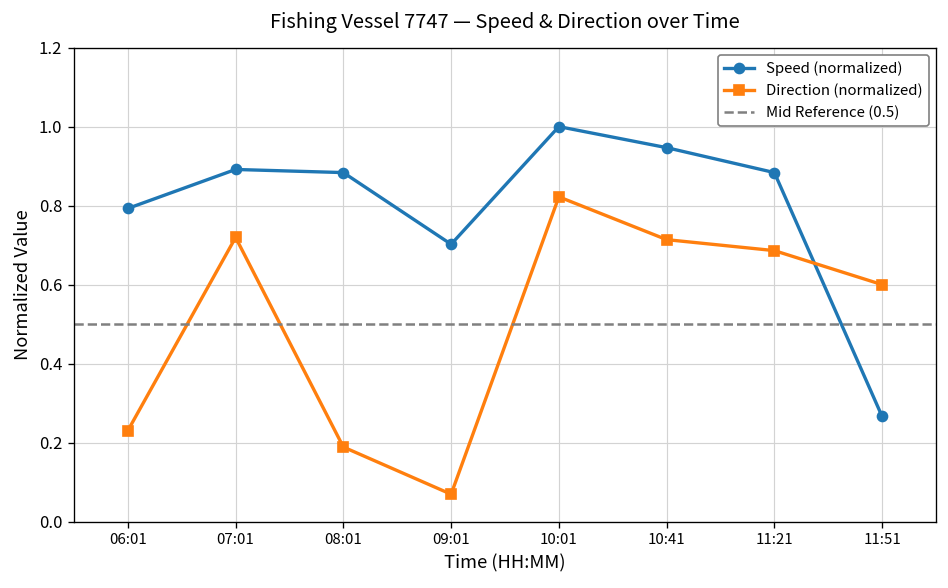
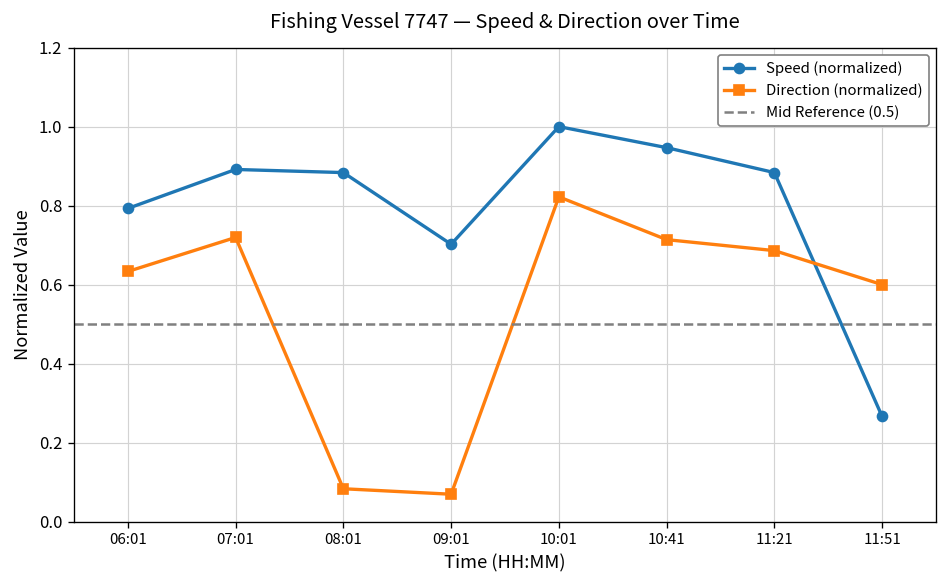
Direction (normalized), 06:01: 0.23 -> 0.63
Direction (normalized), 08:01: 0.19 -> 0.08
